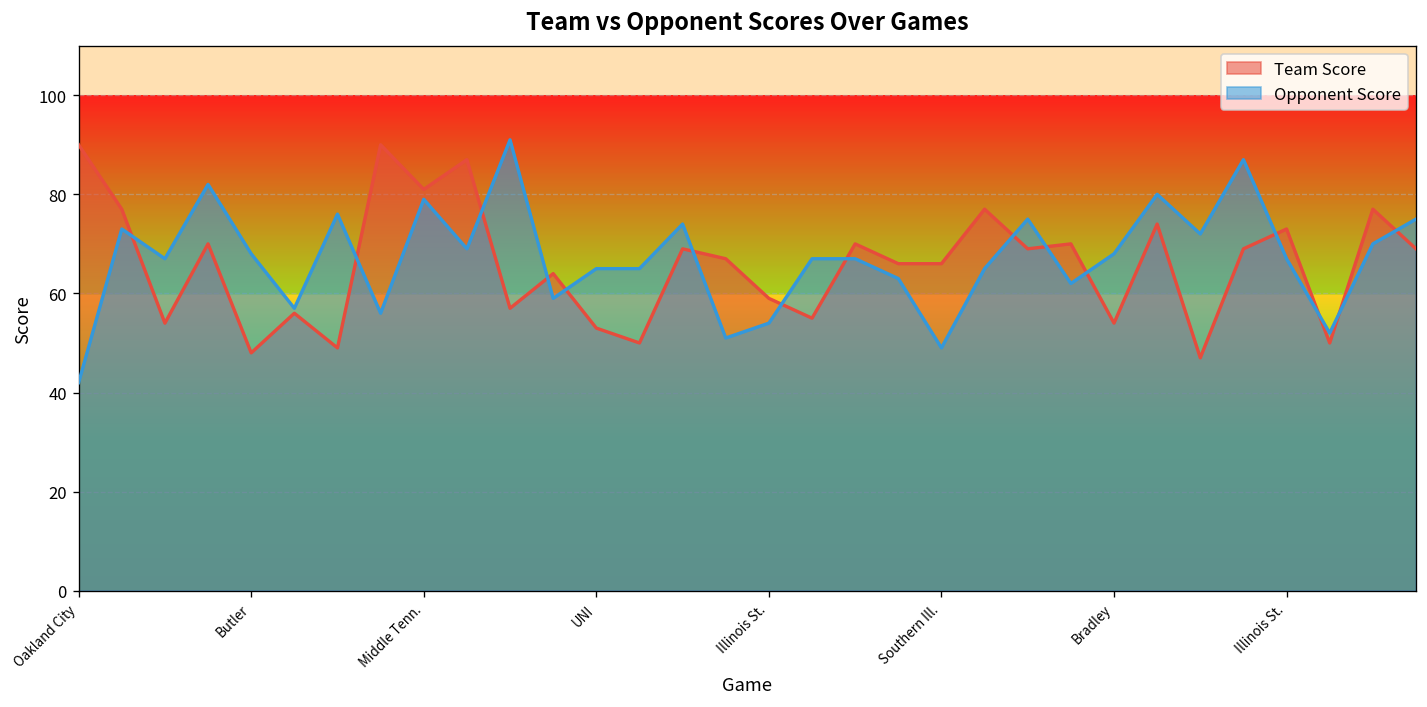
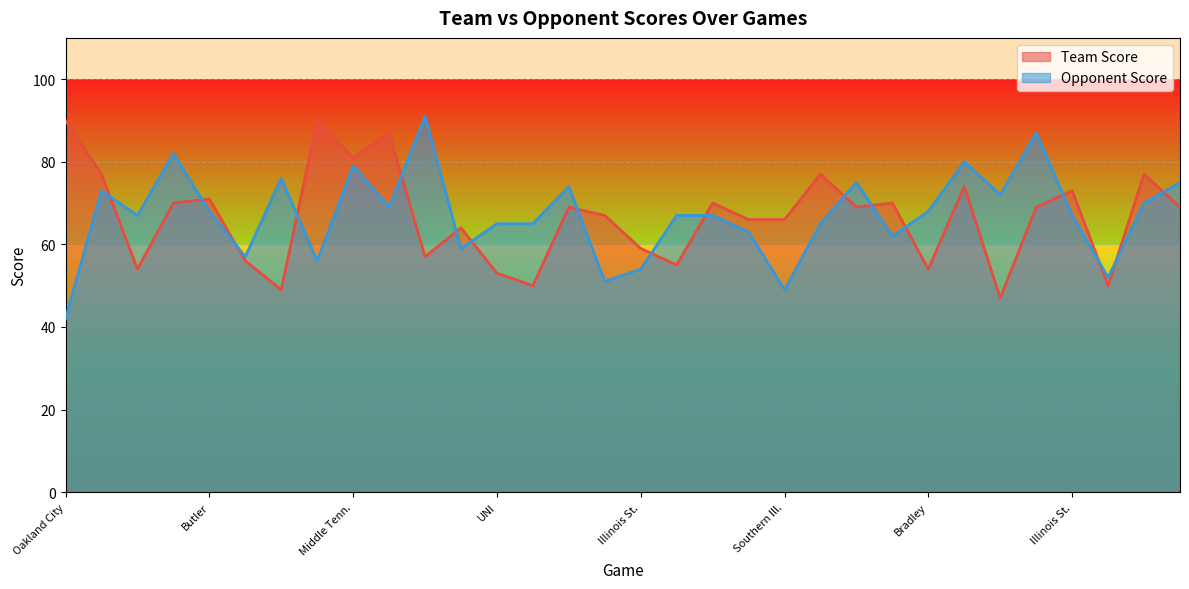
Team Score, Butler: 48 -> 71
